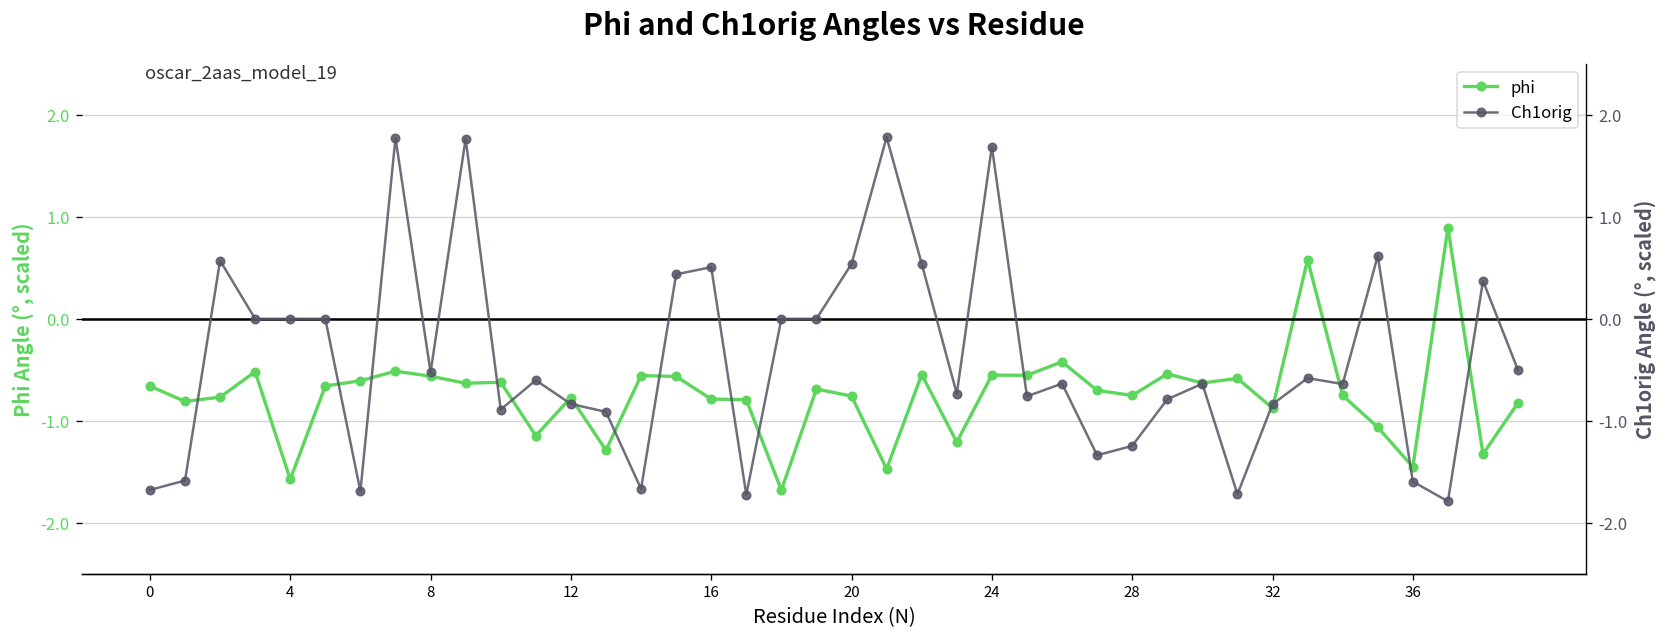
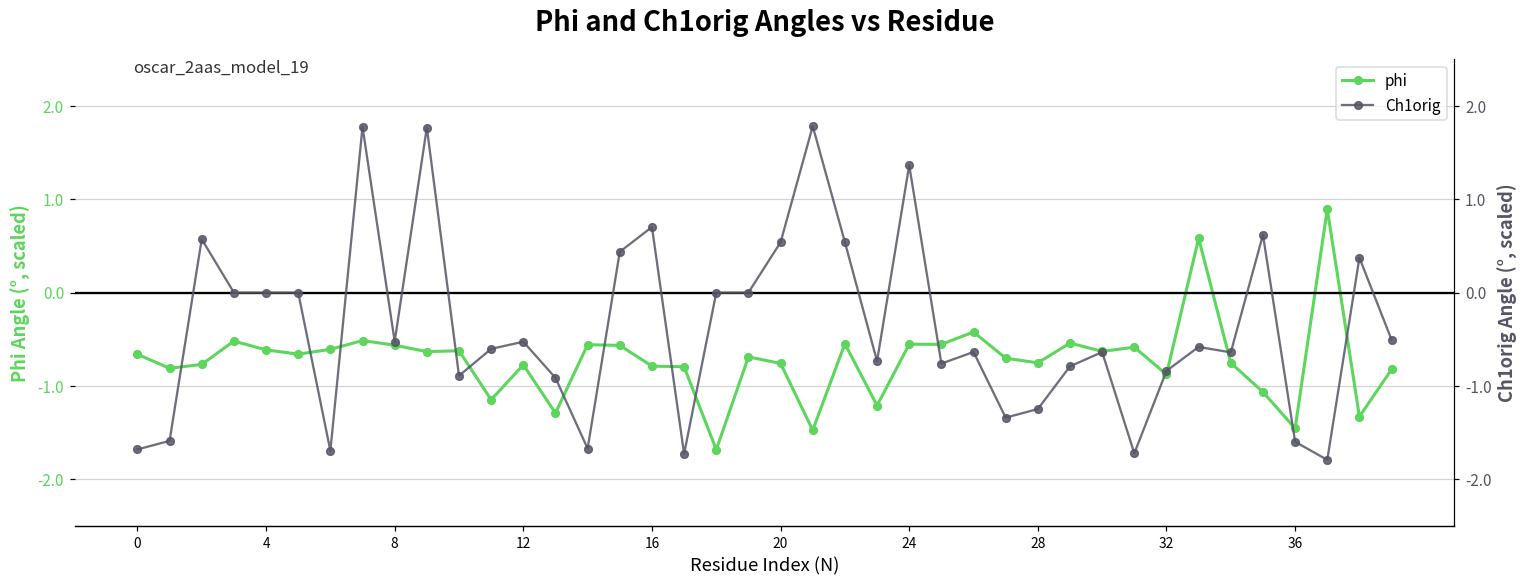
phi, 4: -1.6 -> -0.6
Ch1orig, 12: -0.8 -> -0.5
Ch1orig, 16: 0.5 -> 0.7
Ch1orig, 24: 1.7 -> 1.4
